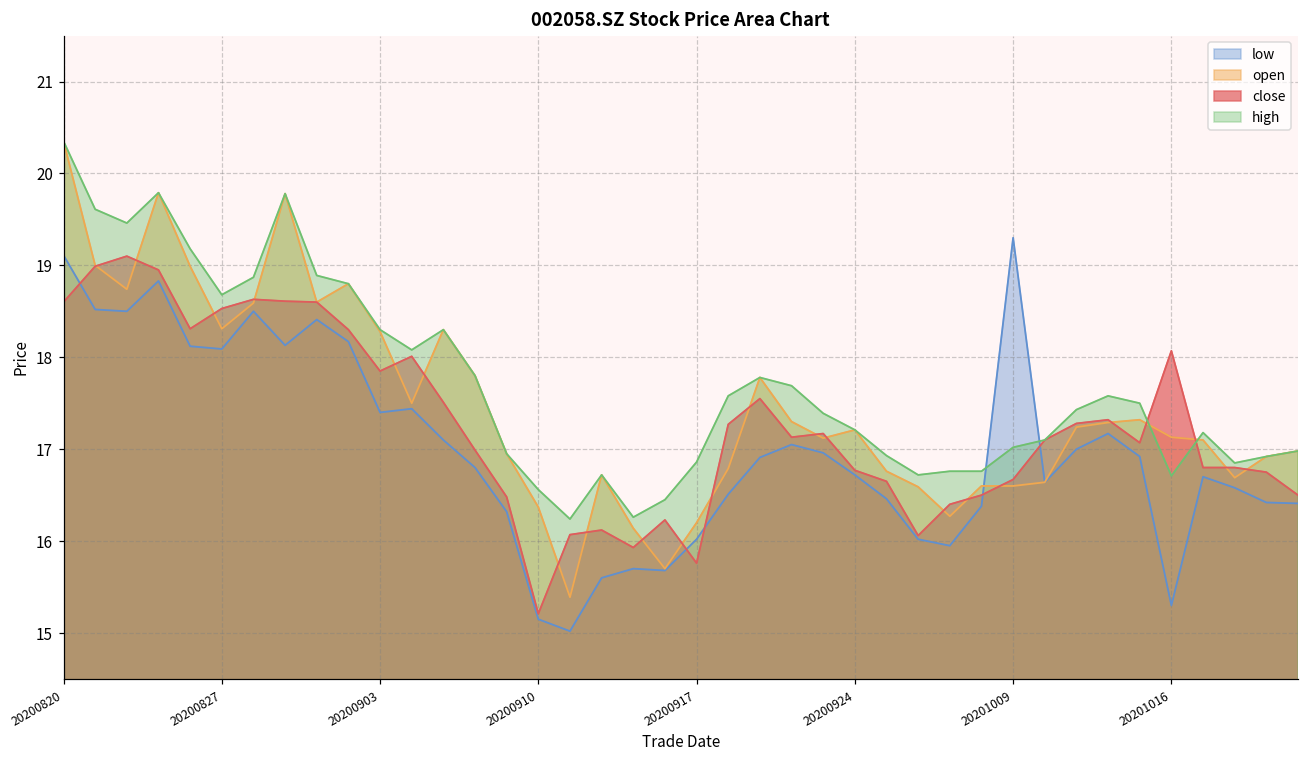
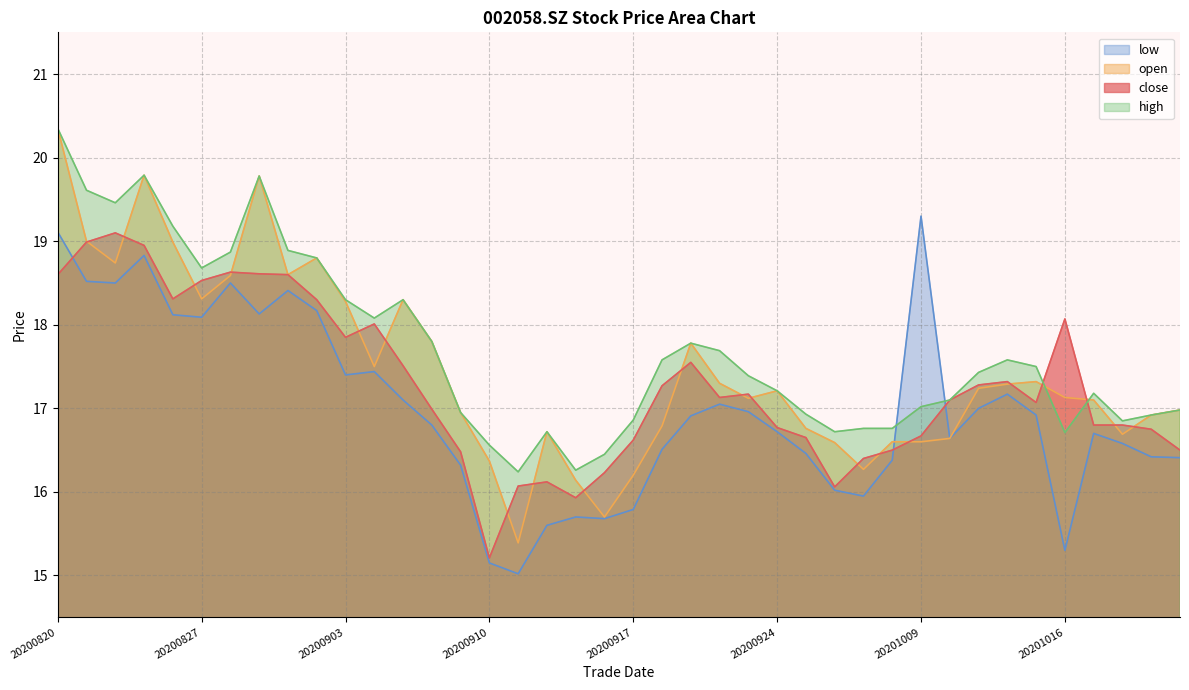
low, 20200917: 16.0 -> 15.8
close, 20200917: 15.8 -> 16.6
